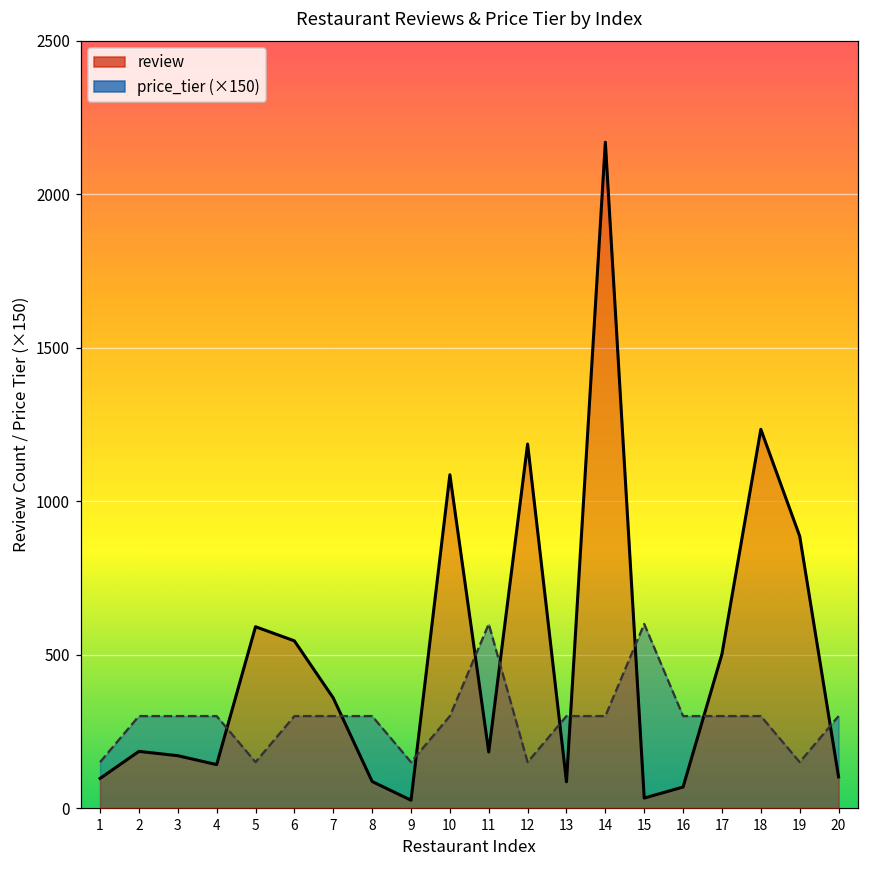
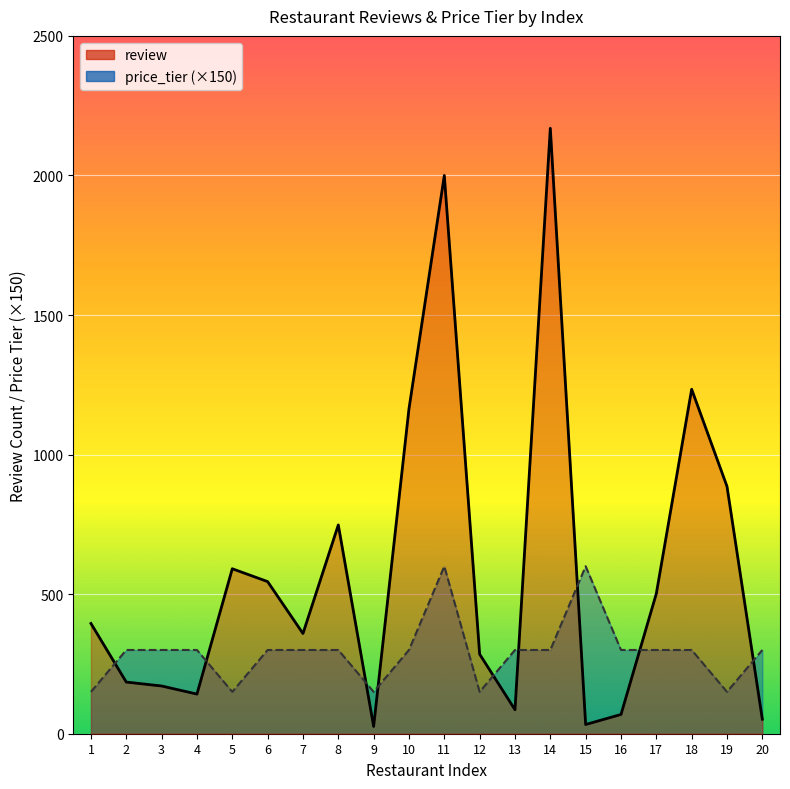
review, 1: 100 -> 400
review, 8: 90 -> 750
review, 10: 1090 -> 1160
review, 11: 180 -> 2000
review, 12: 1190 -> 290
review, 20: 100 -> 50
